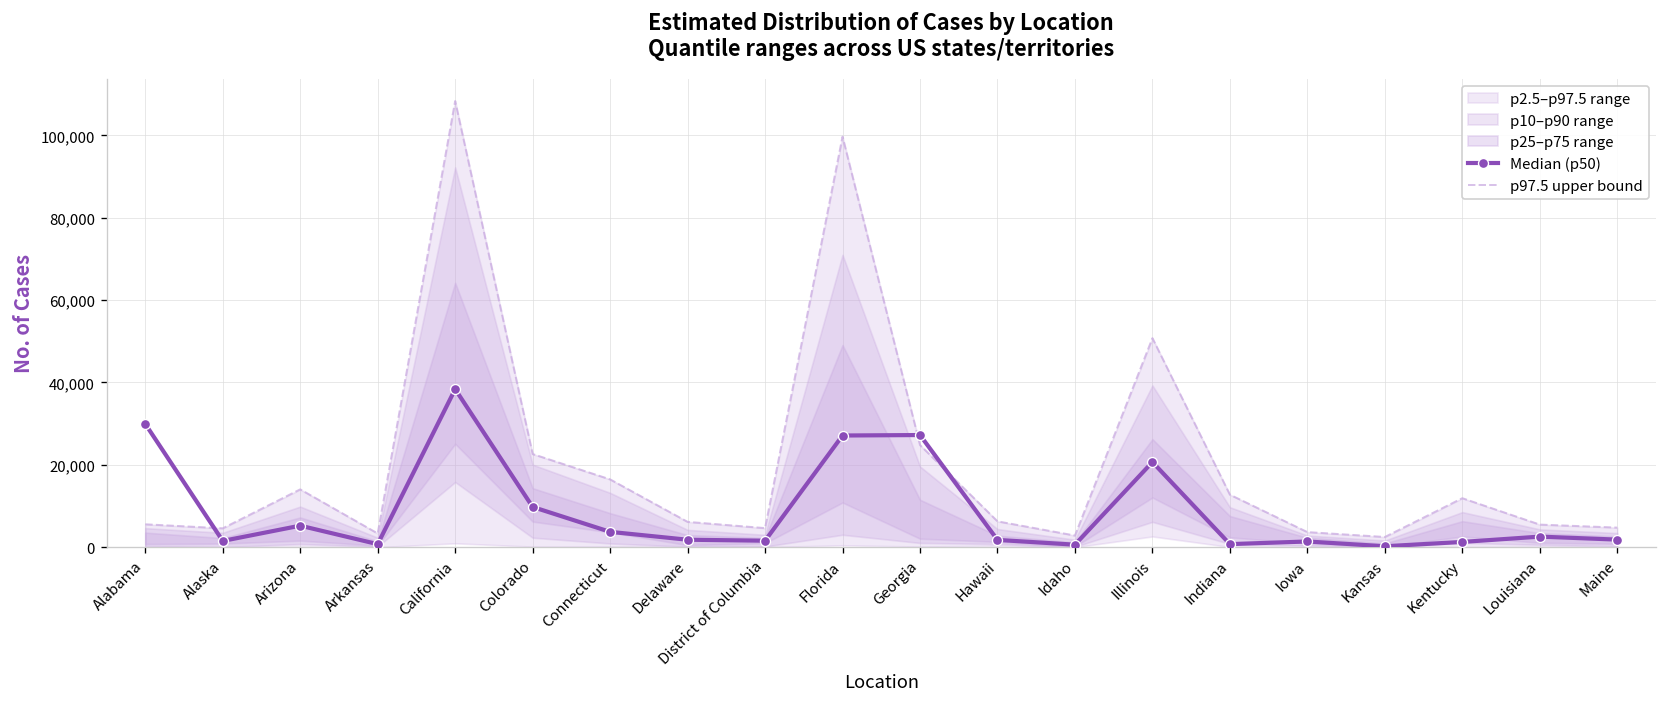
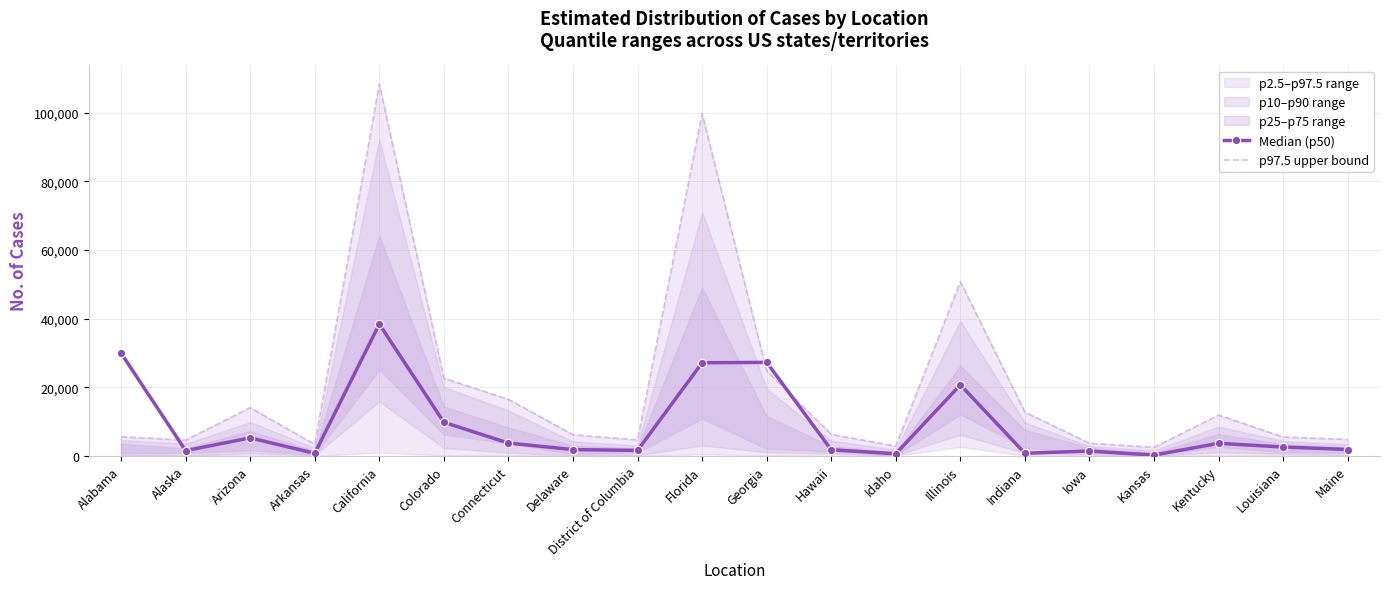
Median (p50), Kentucky: 1,000 -> 4,000
